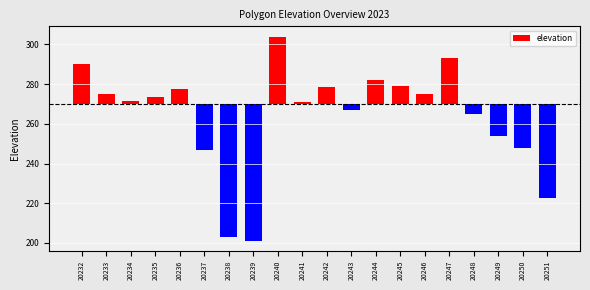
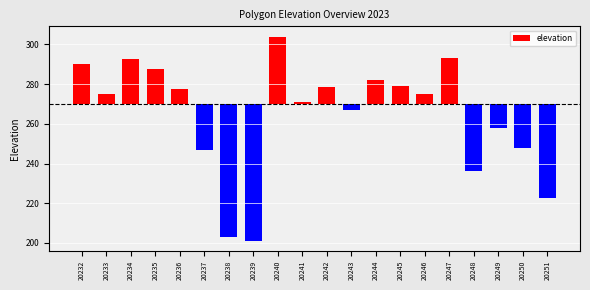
20234: 272 -> 293
20235: 273 -> 288
20248: 265 -> 237
20249: 254 -> 258
